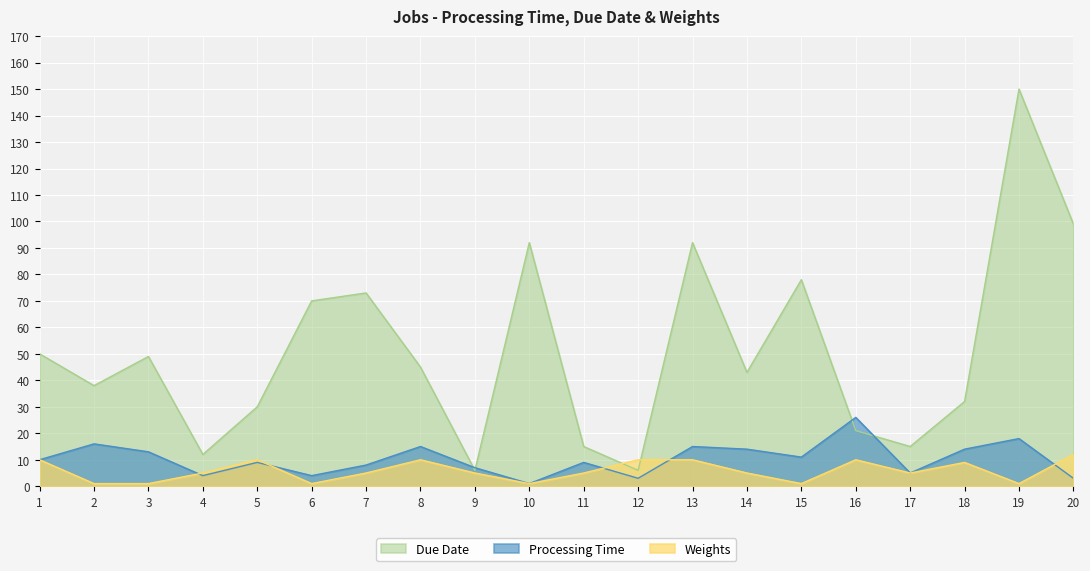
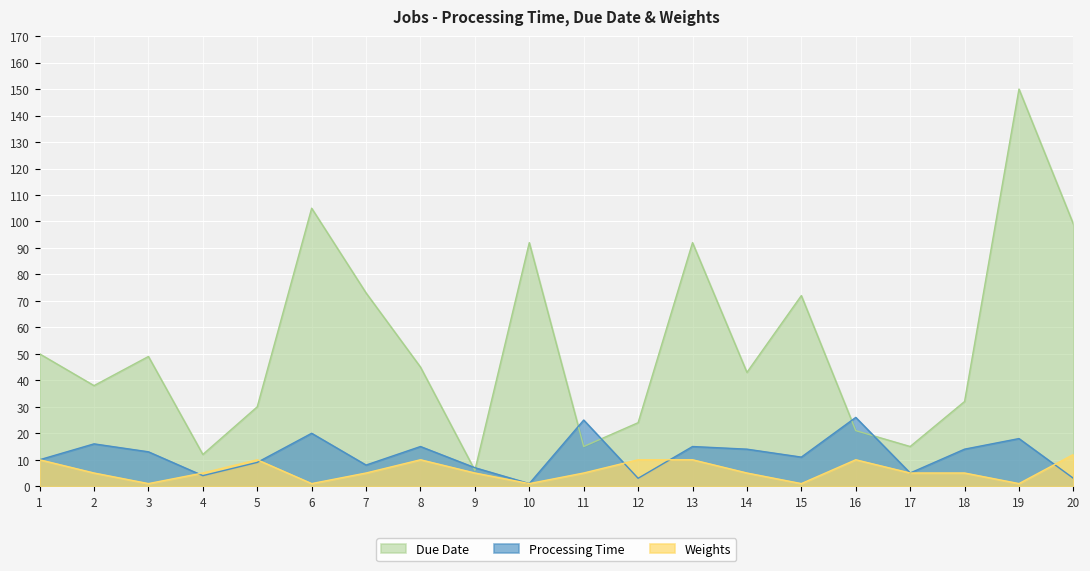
Weights, 2: 1 -> 5
Due Date, 6: 70 -> 105
Processing Time, 6: 4 -> 20
Processing Time, 11: 9 -> 25
Due Date, 12: 6 -> 24
Due Date, 15: 78 -> 72
Weights, 18: 9 -> 5
